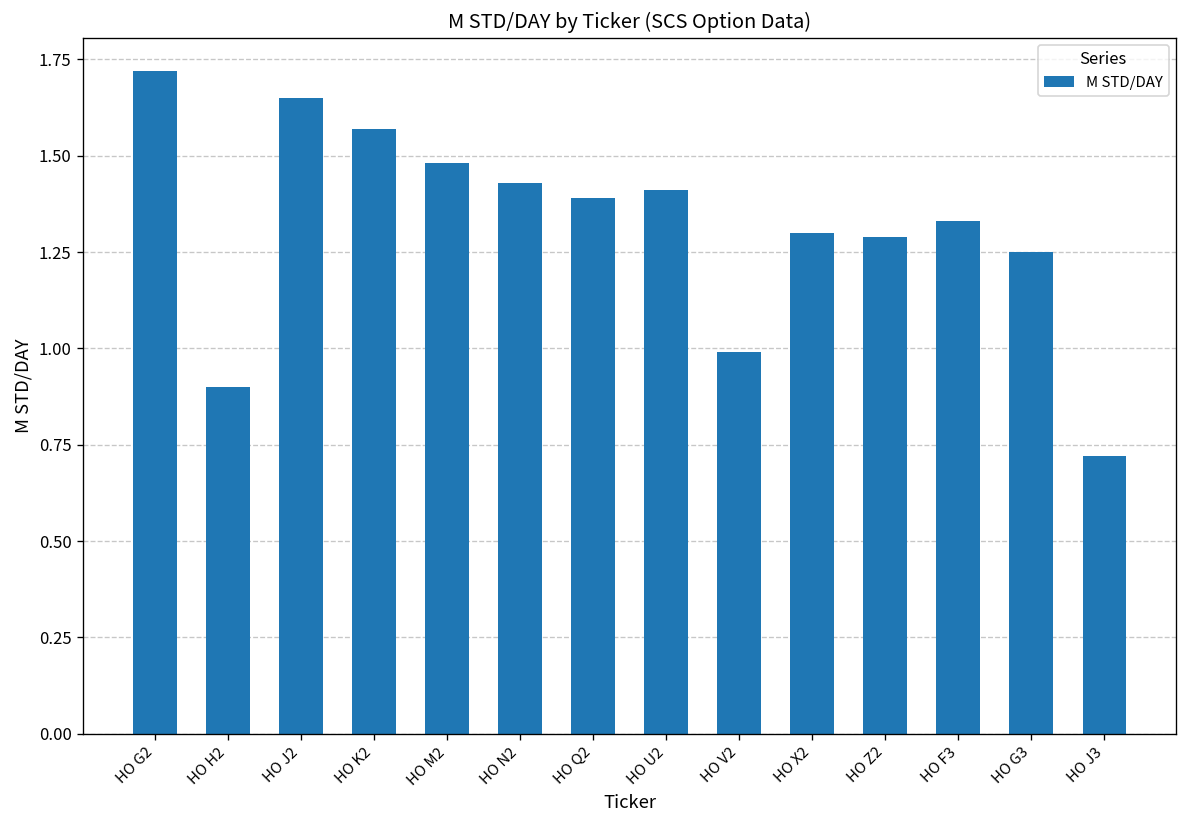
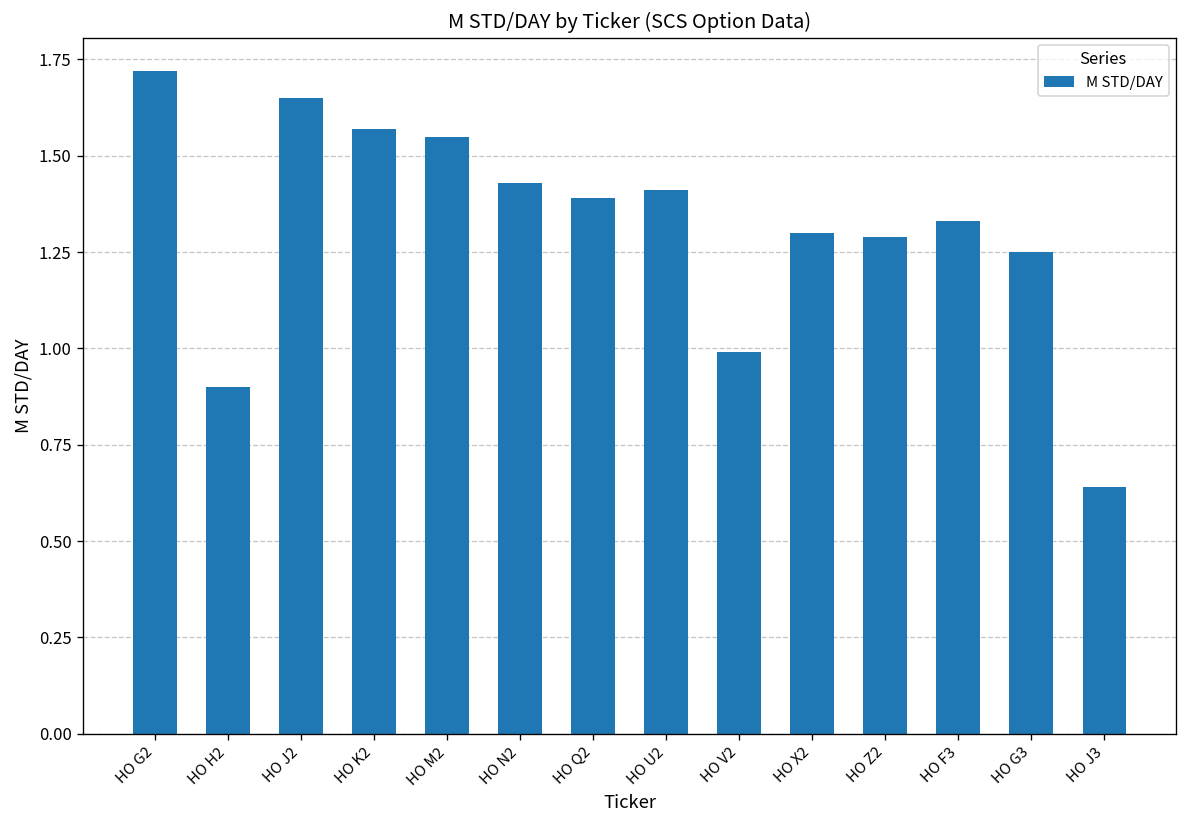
HO M2: 1.48 -> 1.55
HO J3: 0.72 -> 0.64
